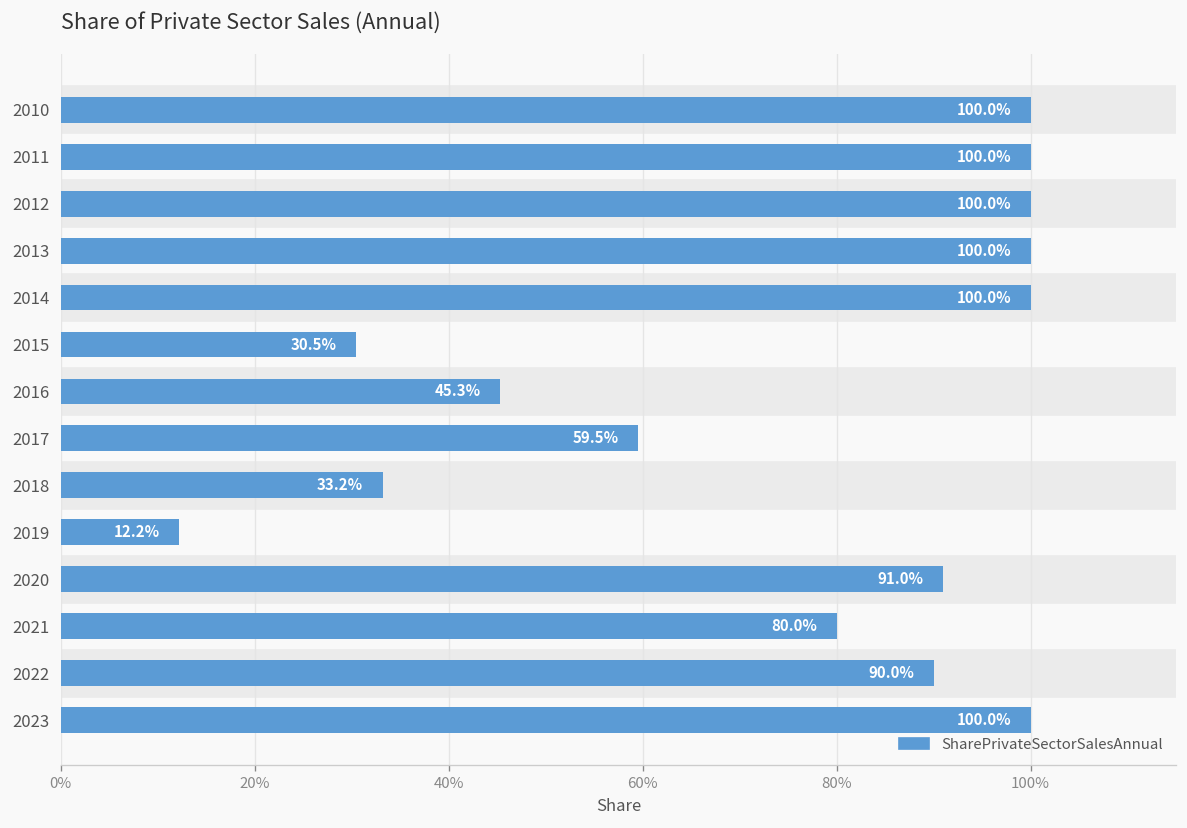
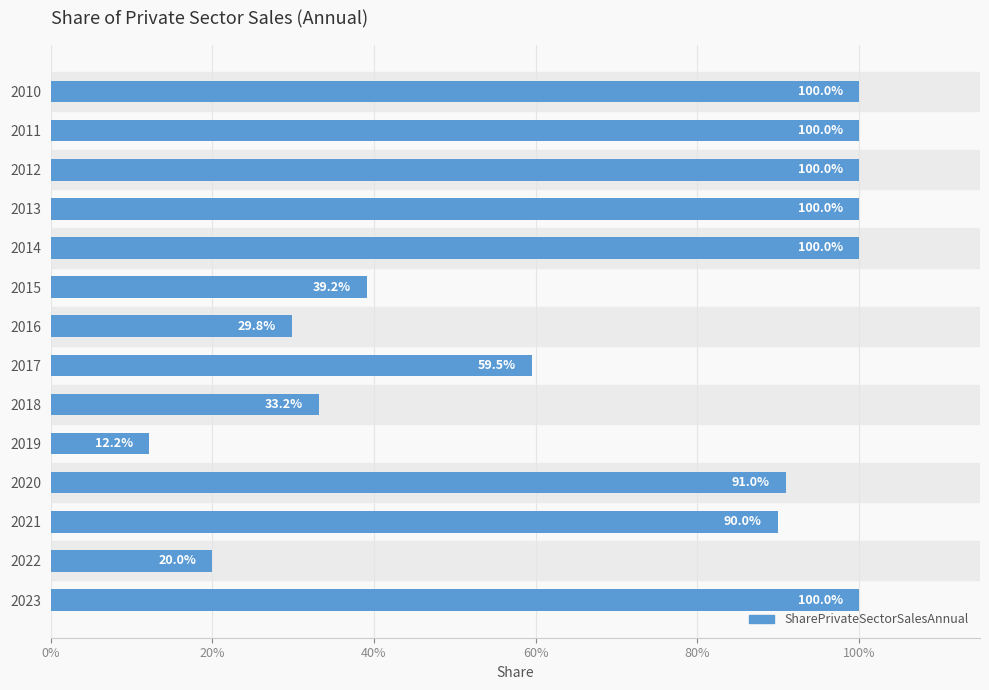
2015: 30.5% -> 39.2%
2016: 45.3% -> 29.8%
2021: 80.0% -> 90.0%
2022: 90.0% -> 20.0%
